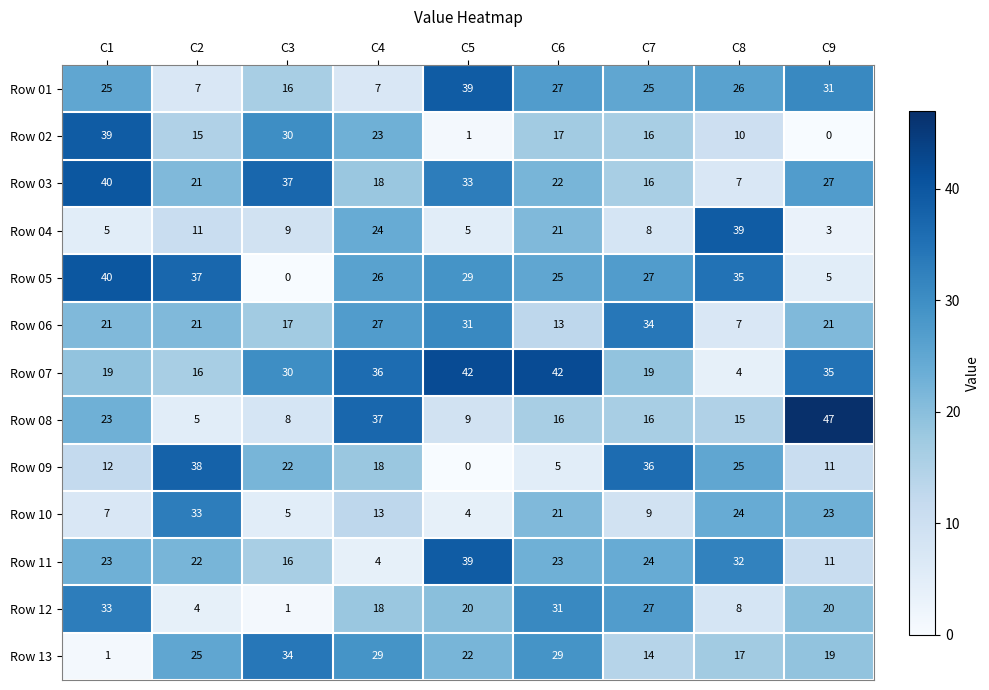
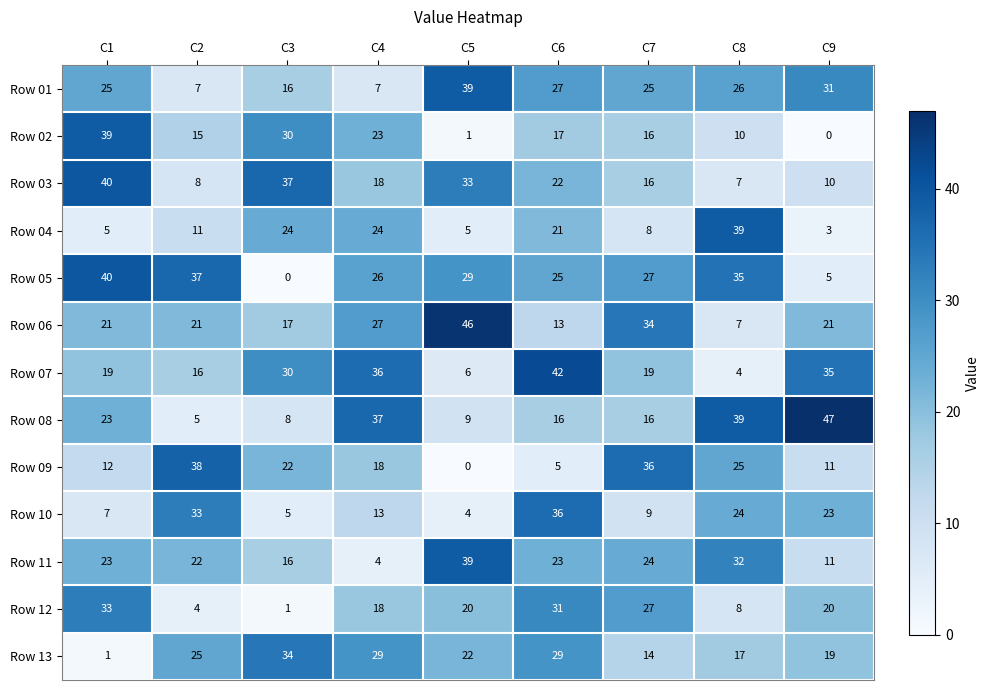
Row 03, C2: 21 -> 8
Row 03, C9: 27 -> 10
Row 04, C3: 9 -> 24
Row 06, C5: 31 -> 46
Row 07, C5: 42 -> 6
Row 08, C8: 15 -> 39
Row 10, C6: 21 -> 36
